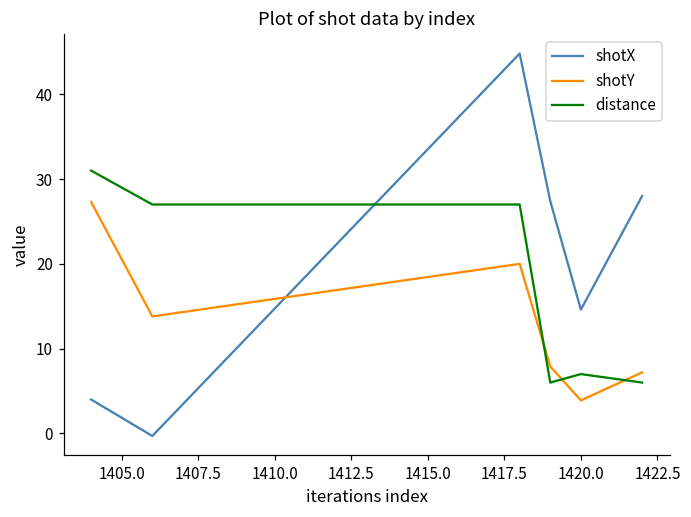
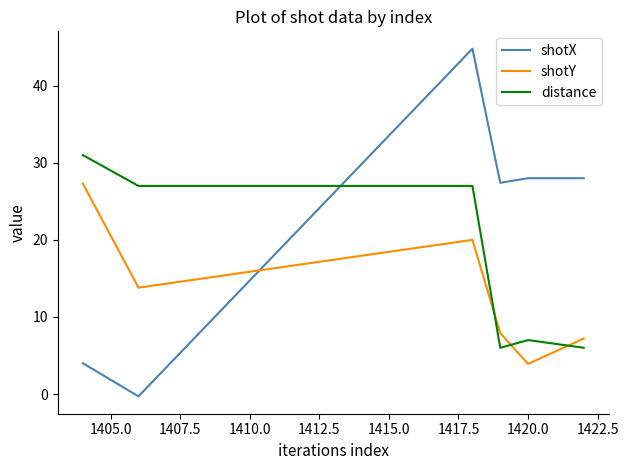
shotX, 1420.0: 15 -> 28
